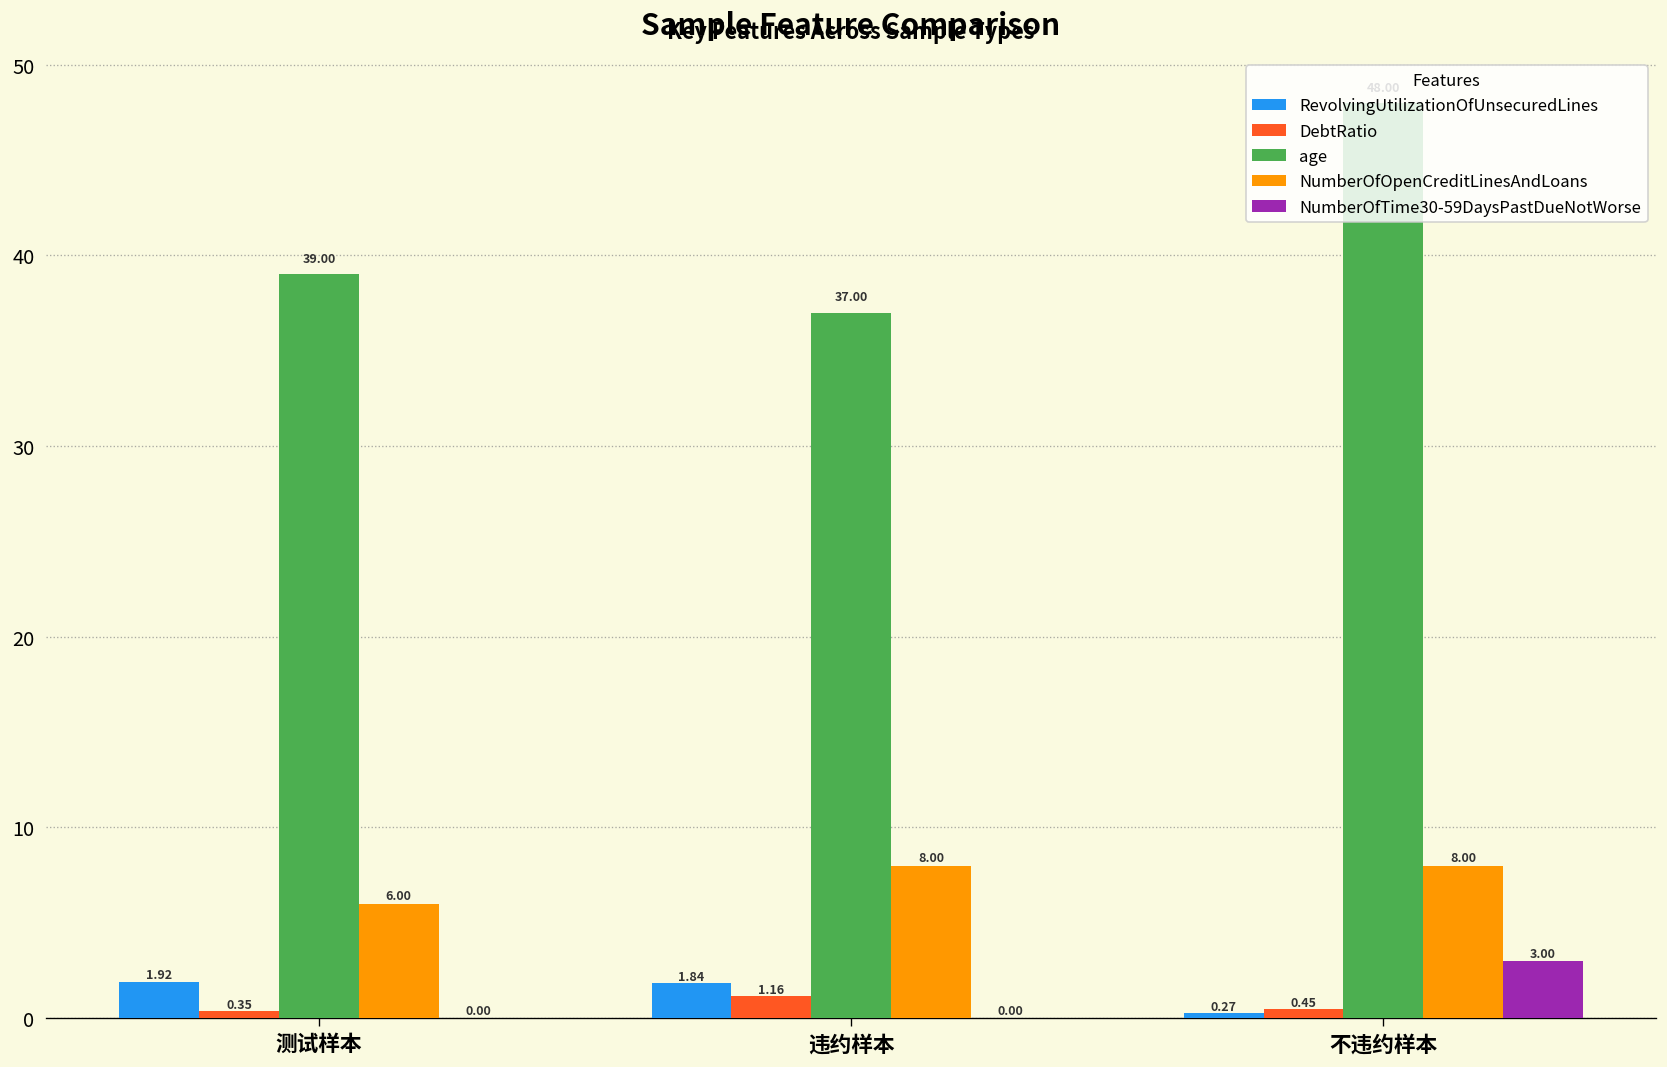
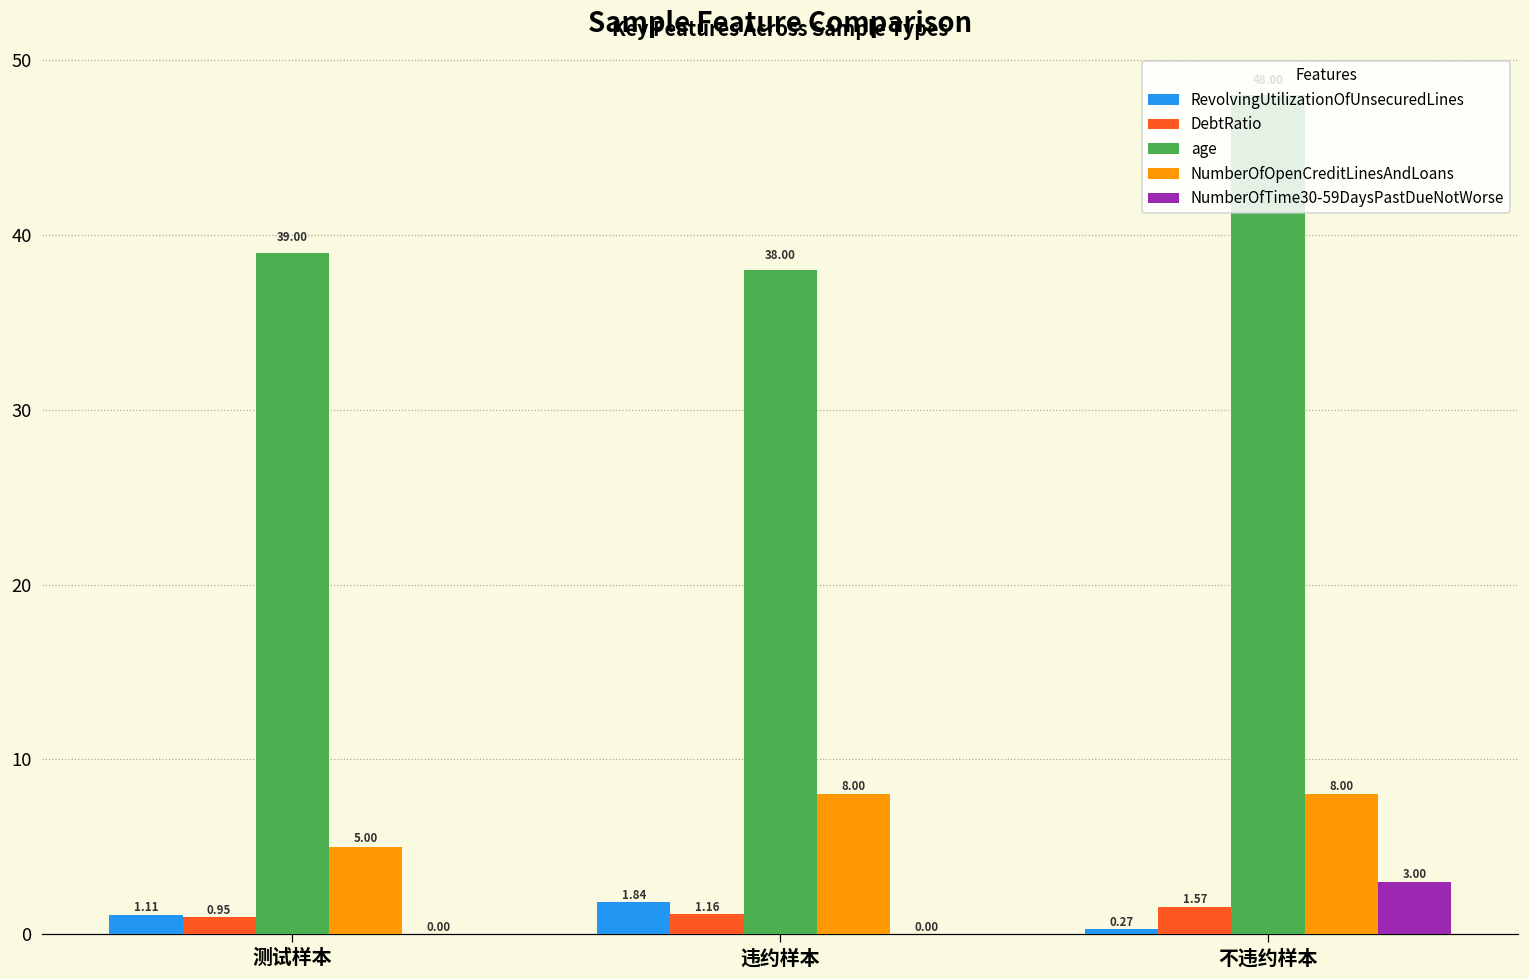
RevolvingUtilizationOfUnsecuredLines, 测试样本: 1.92 -> 1.11
DebtRatio, 测试样本: 0.35 -> 0.95
NumberOfOpenCreditLinesAndLoans, 测试样本: 6.00 -> 5.00
age, 违约样本: 37.00 -> 38.00
DebtRatio, 不违约样本: 0.45 -> 1.57
